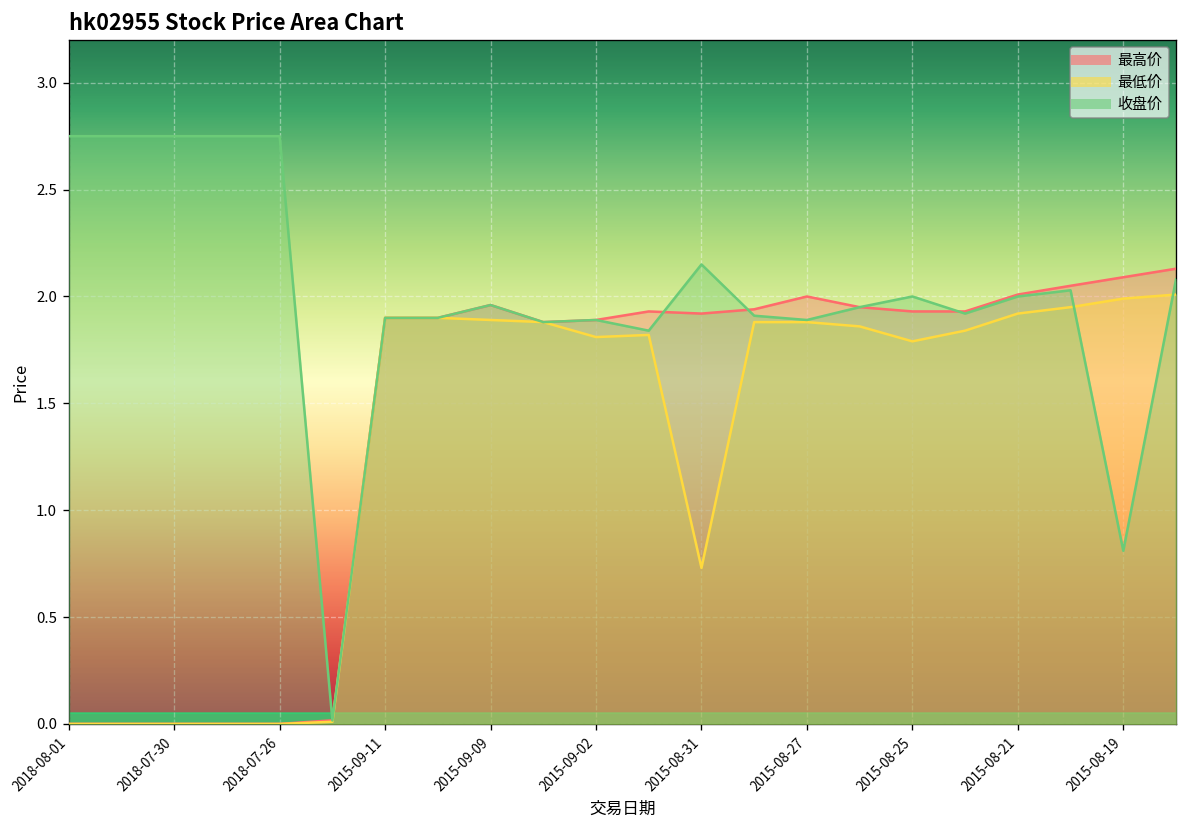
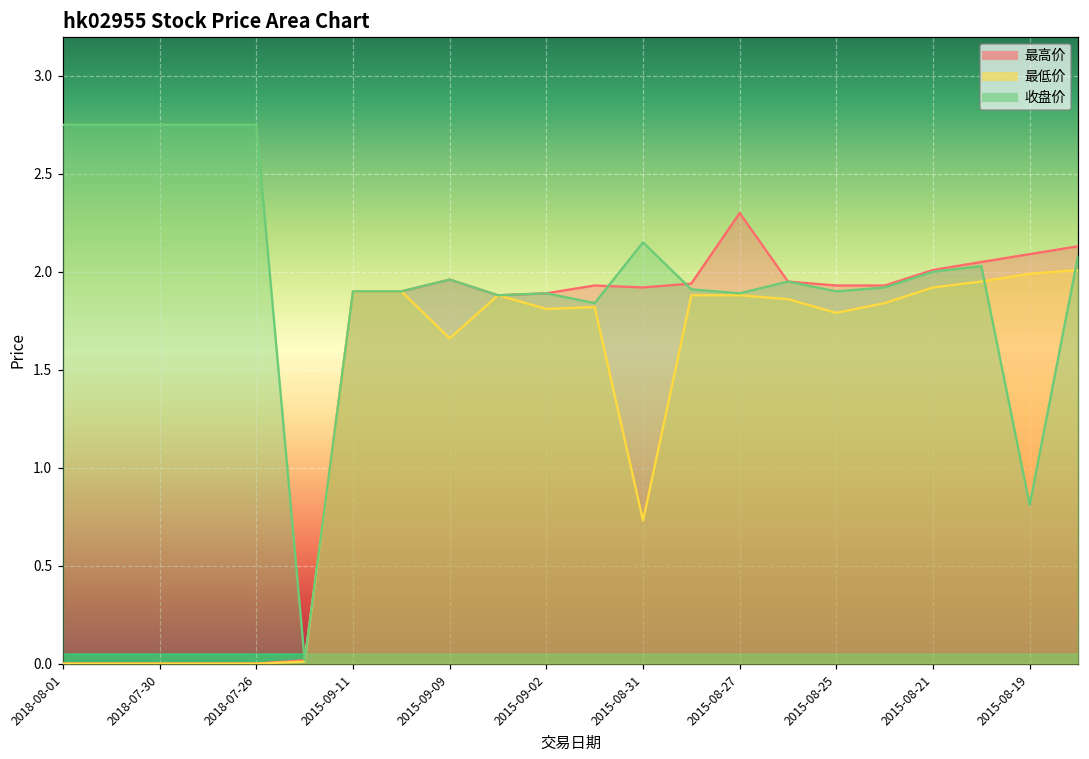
最低价, 2015-09-09: 1.89 -> 1.66
最高价, 2015-08-27: 2.0 -> 2.3
收盘价, 2015-08-25: 2.0 -> 1.9
